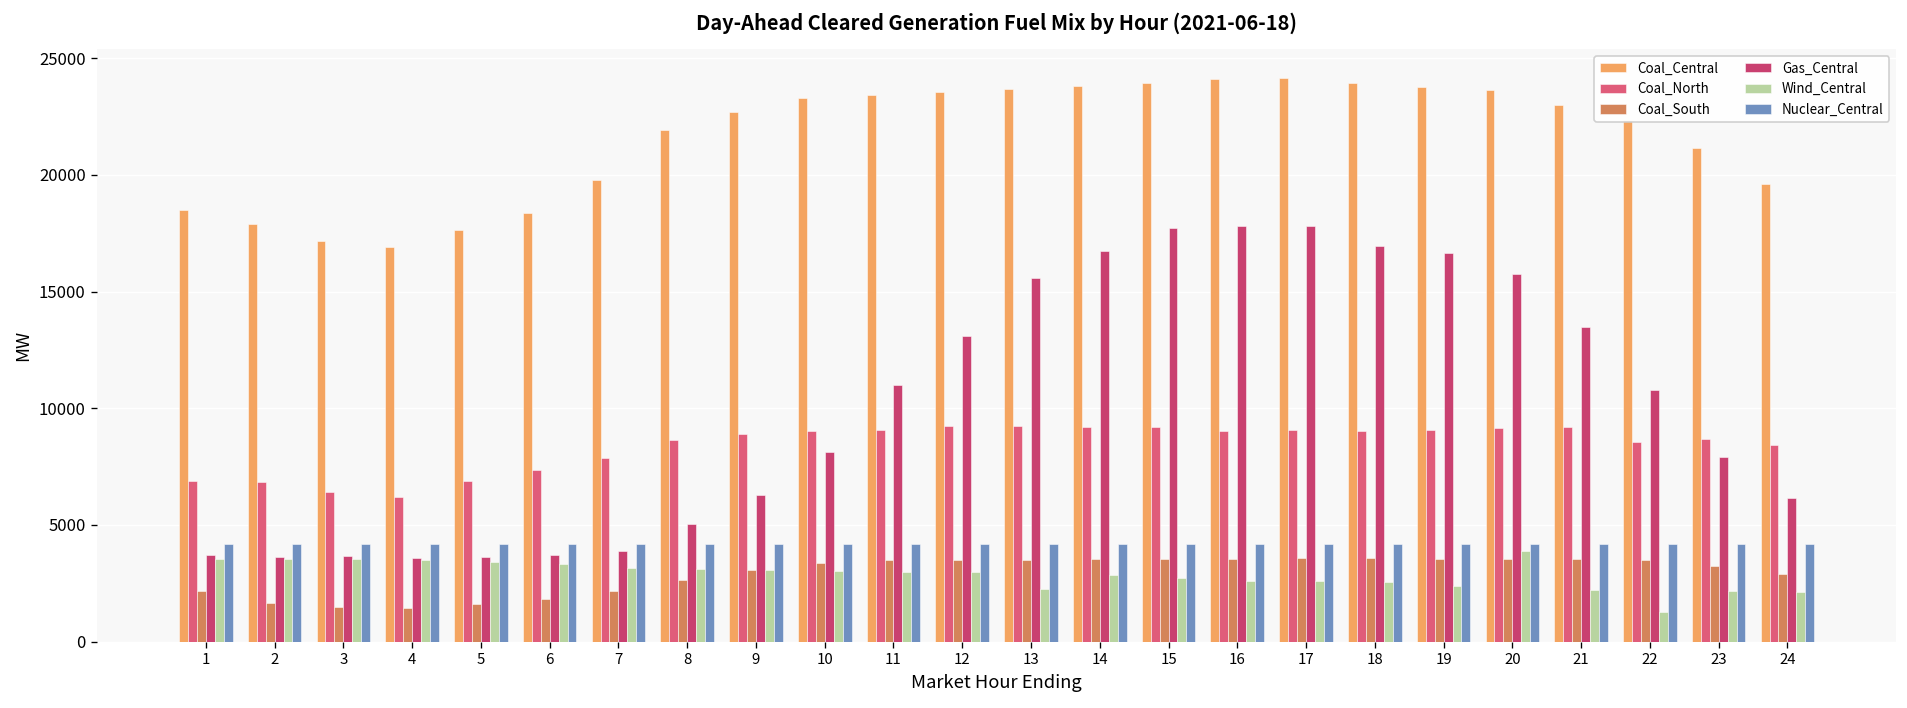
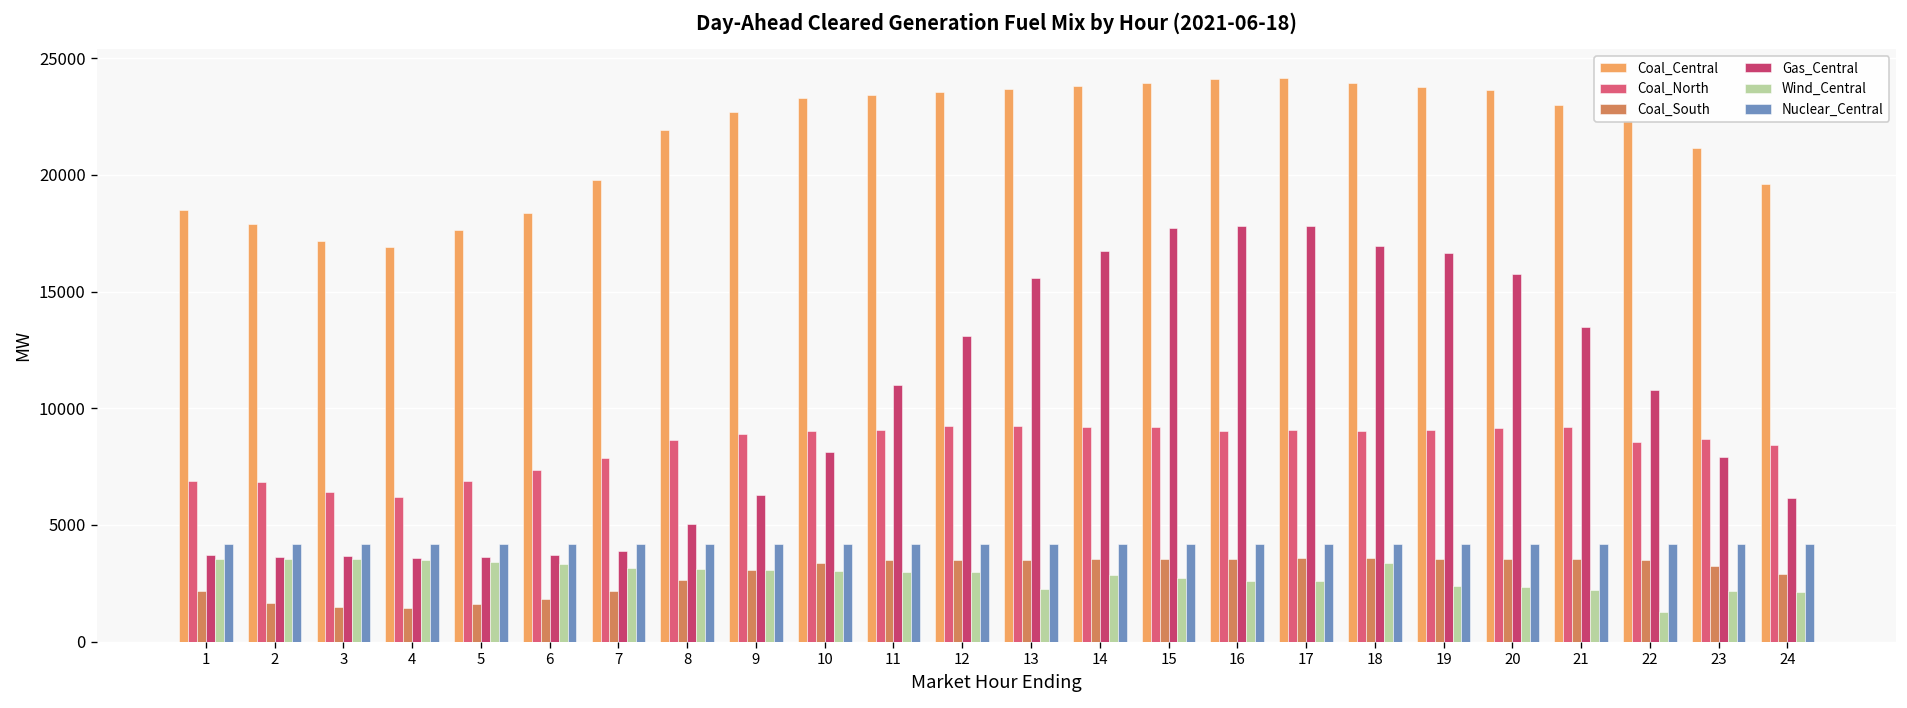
Wind_Central, 18: 2500 -> 3400
Wind_Central, 20: 3900 -> 2300
